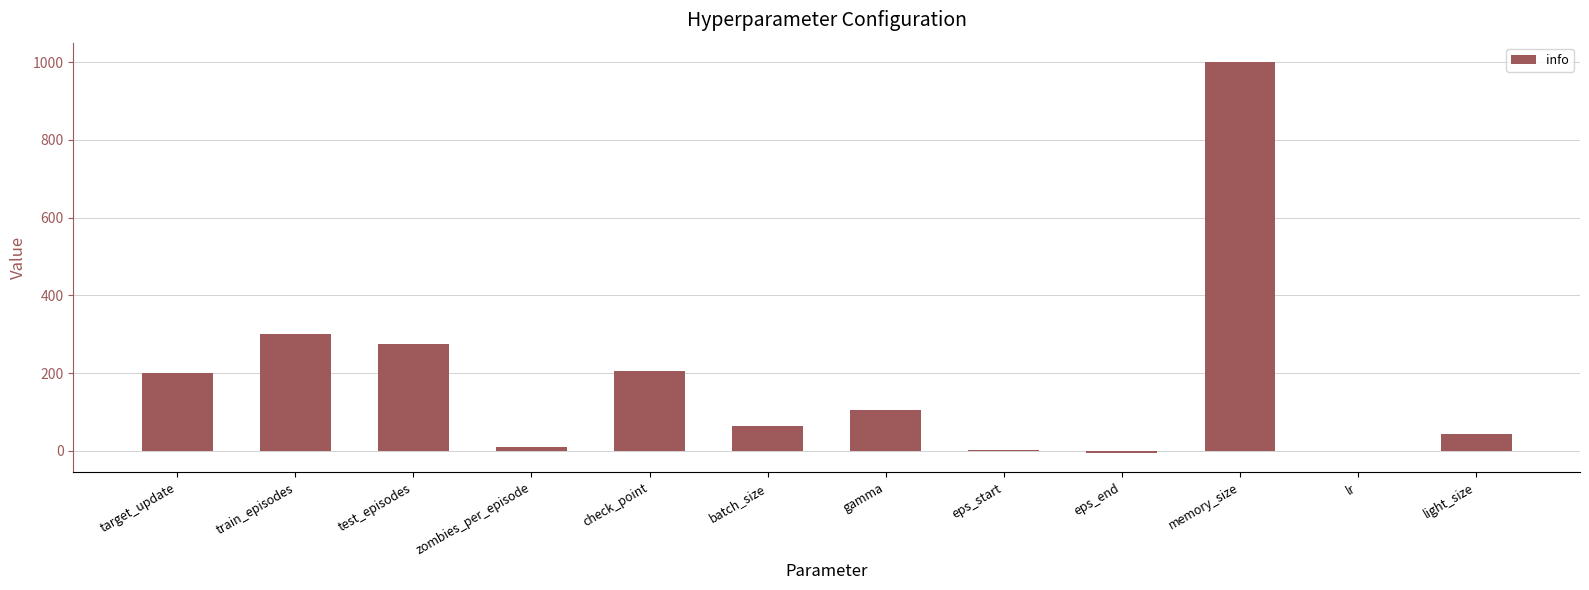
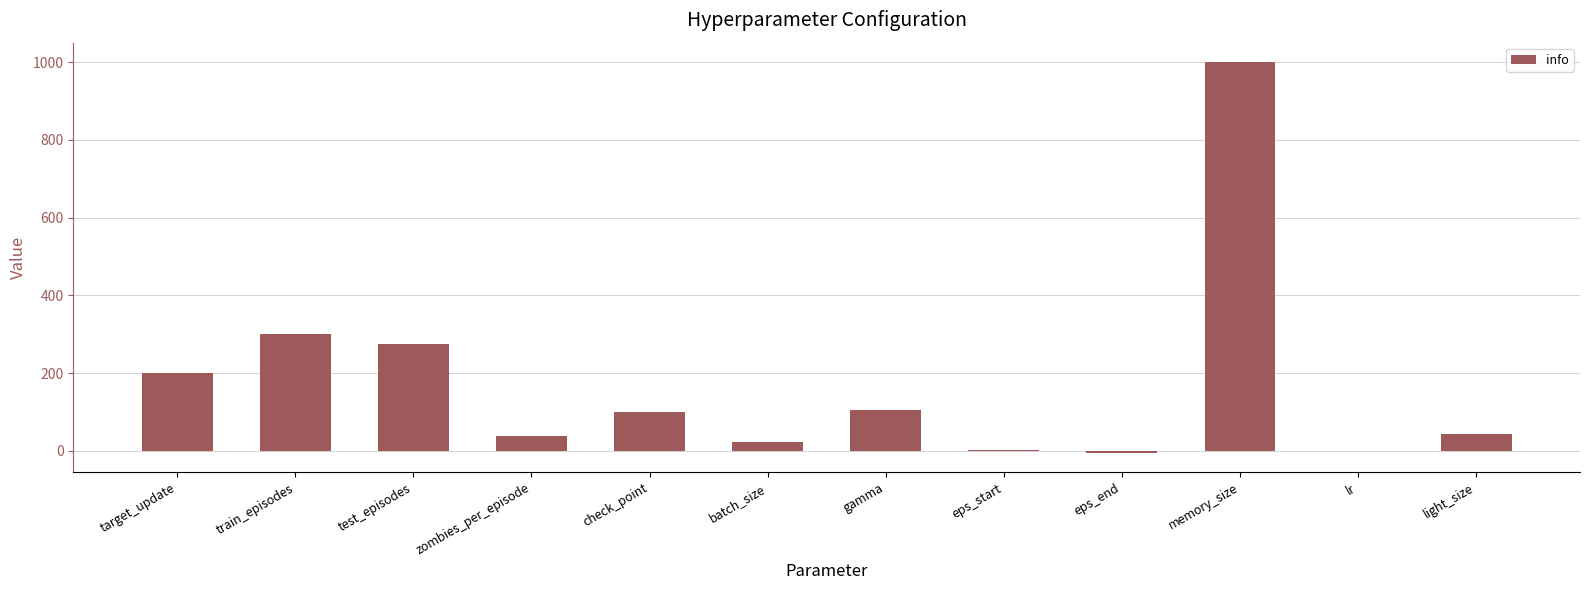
zombies_per_episode: 10 -> 40
check_point: 210 -> 100
batch_size: 60 -> 20
